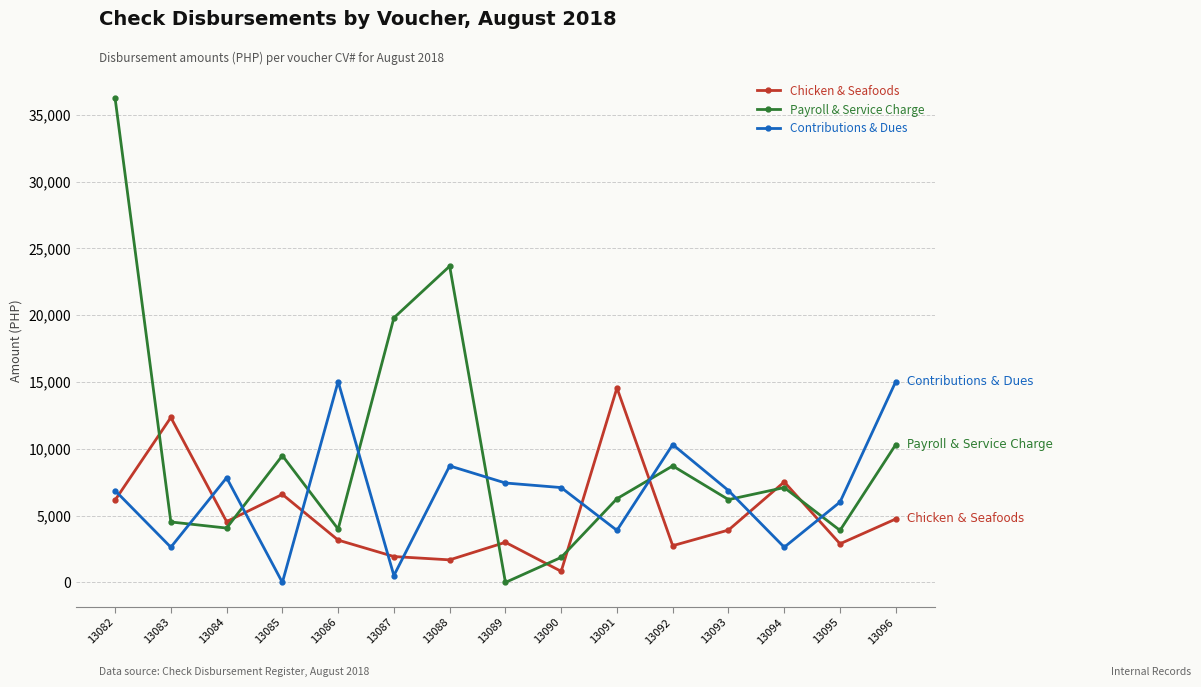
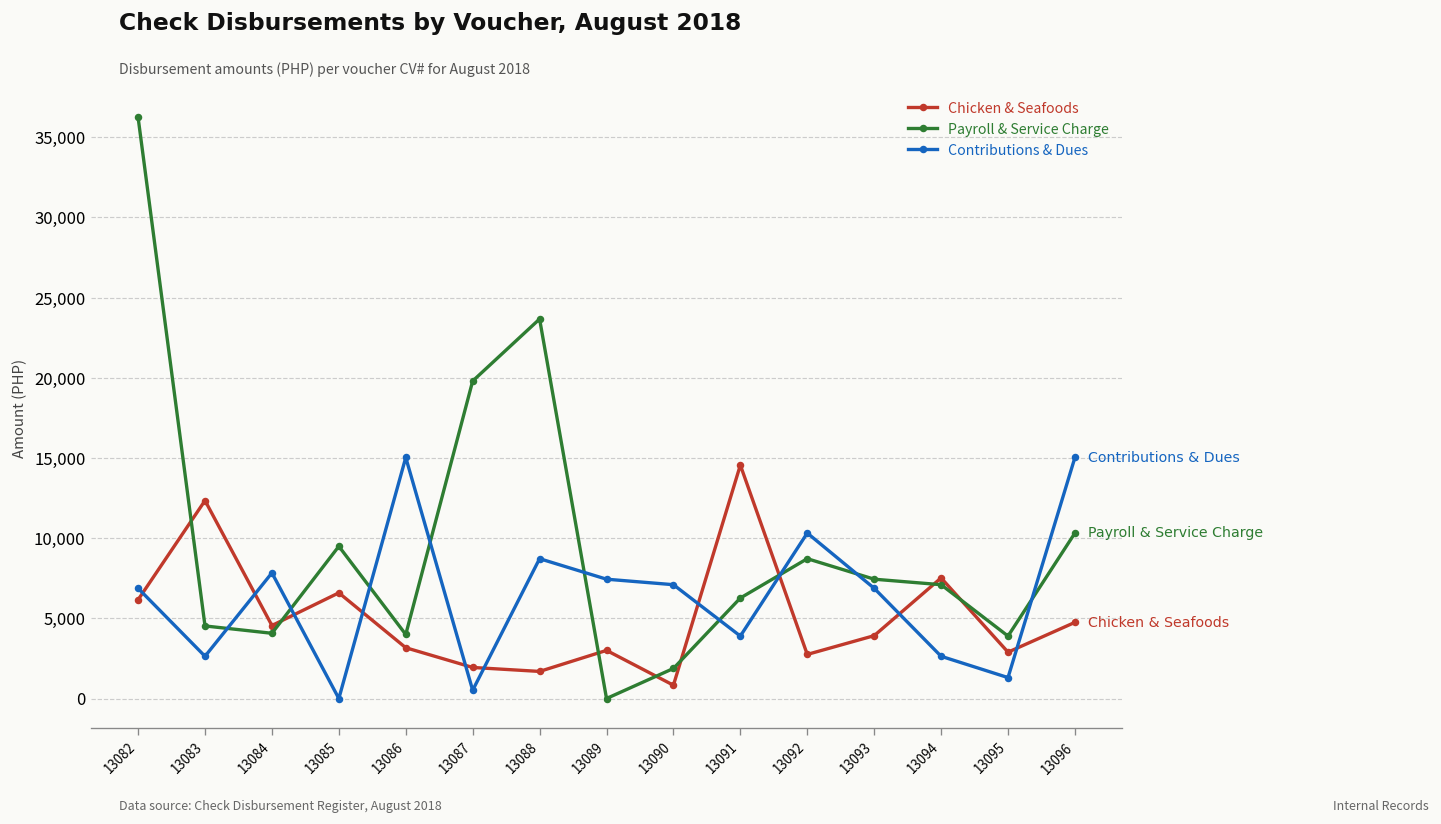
Payroll & Service Charge, 13093: 6,200 -> 7,400
Contributions & Dues, 13095: 6,000 -> 1,300
